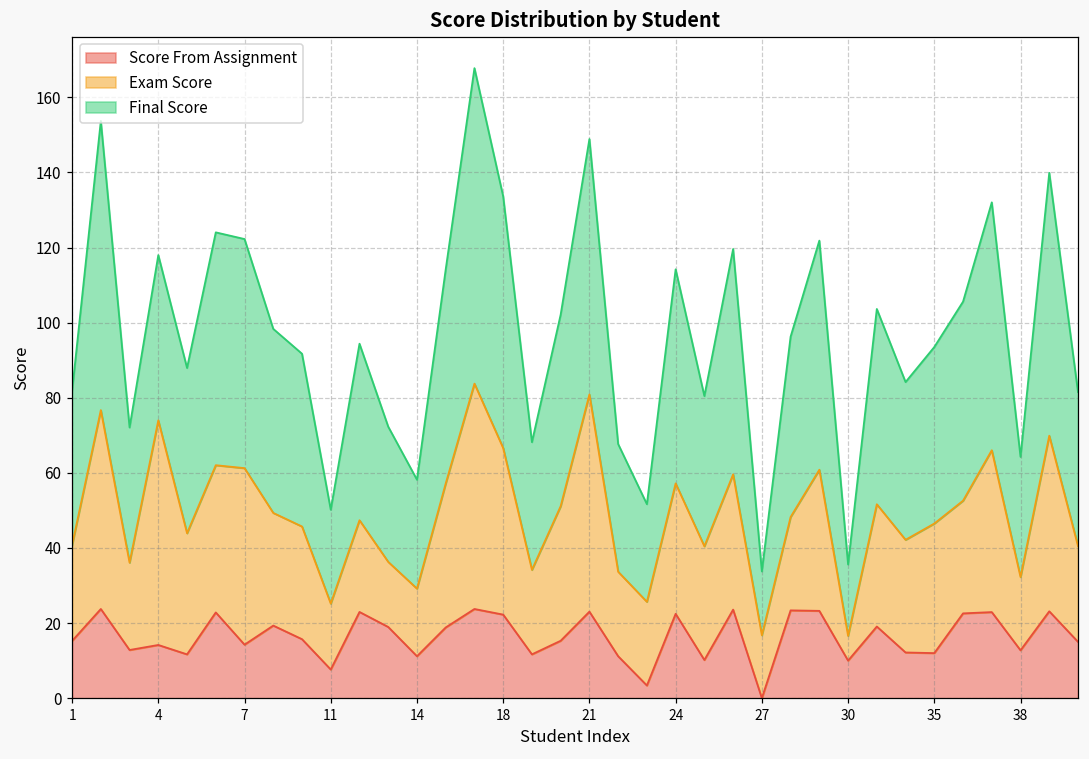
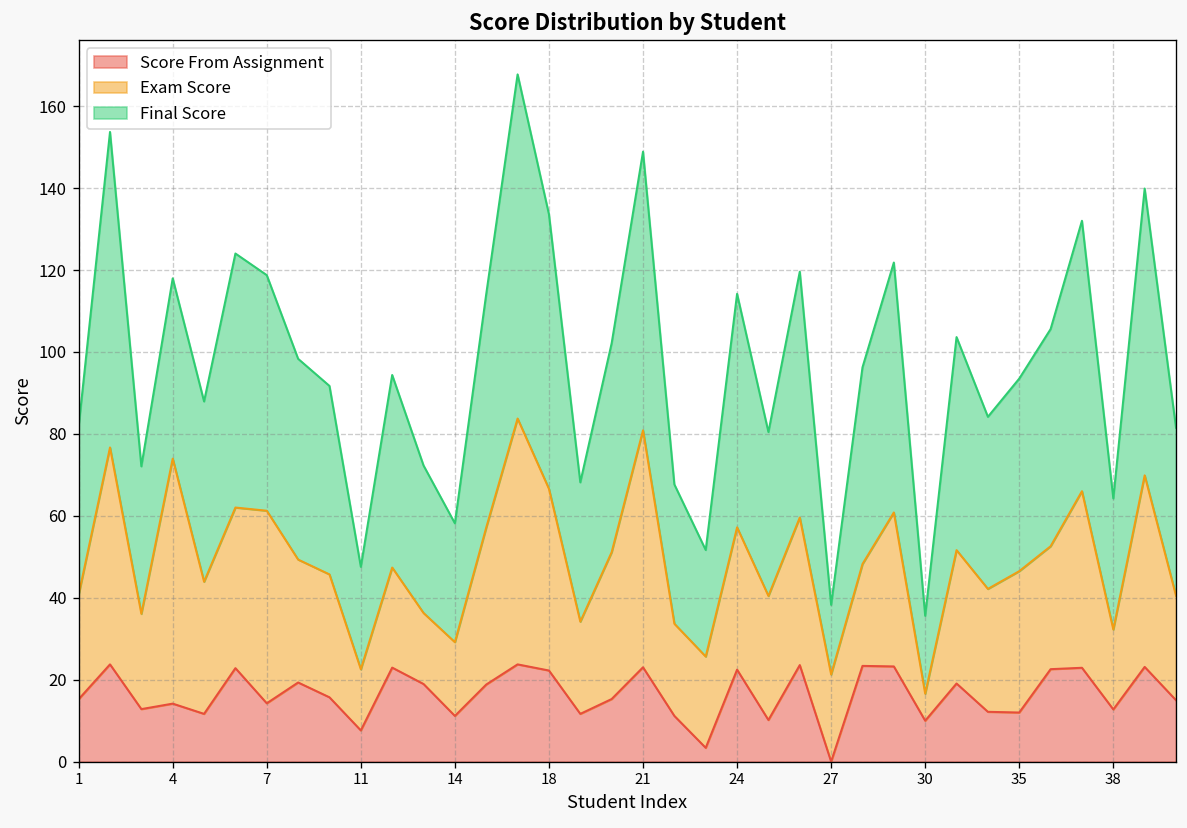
Final Score, 7: 61 -> 58
Exam Score, 11: 18 -> 15
Exam Score, 27: 17 -> 21
